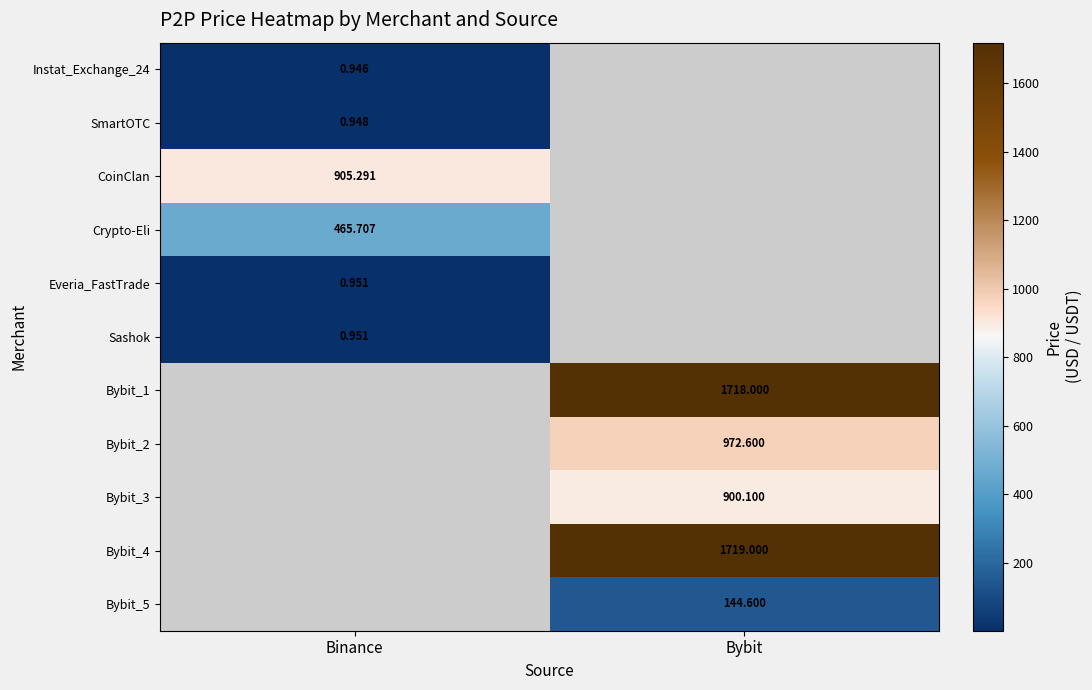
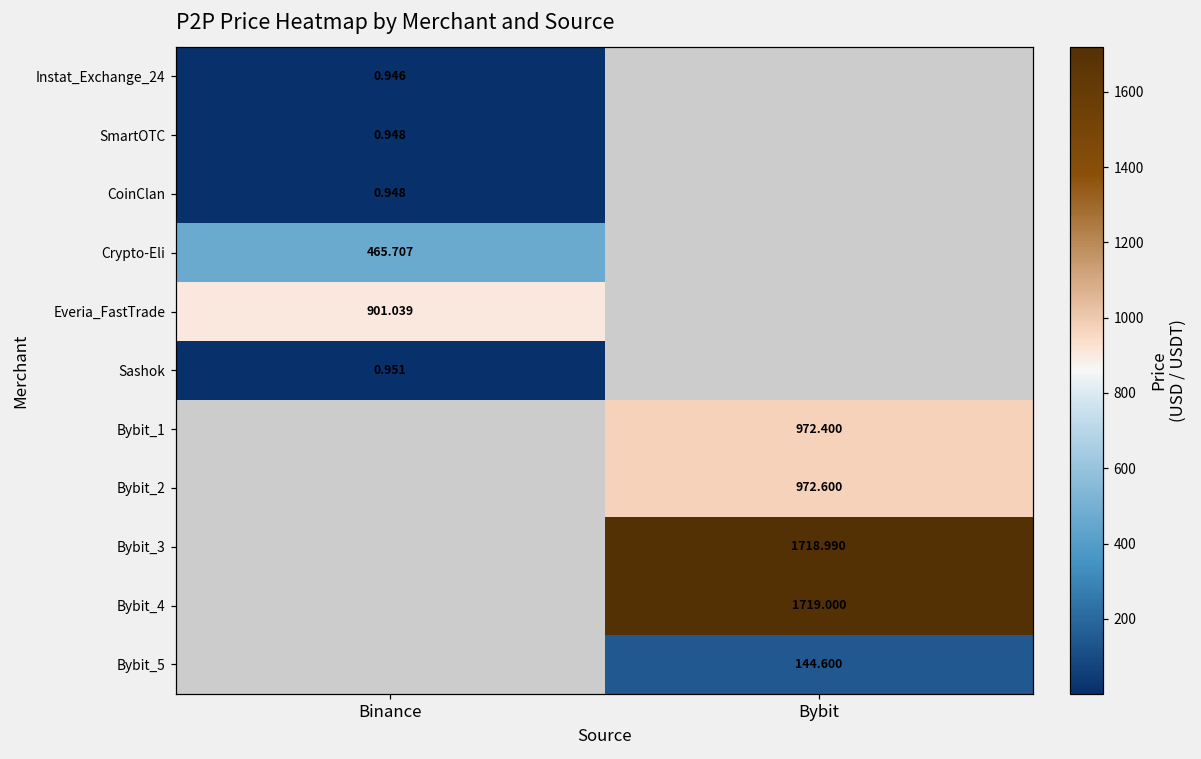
CoinClan, Binance: 905.291 -> 0.948
Everia_FastTrade, Binance: 0.951 -> 901.039
Bybit_1, Bybit: 1718.000 -> 972.400
Bybit_3, Bybit: 900.100 -> 1718.990
